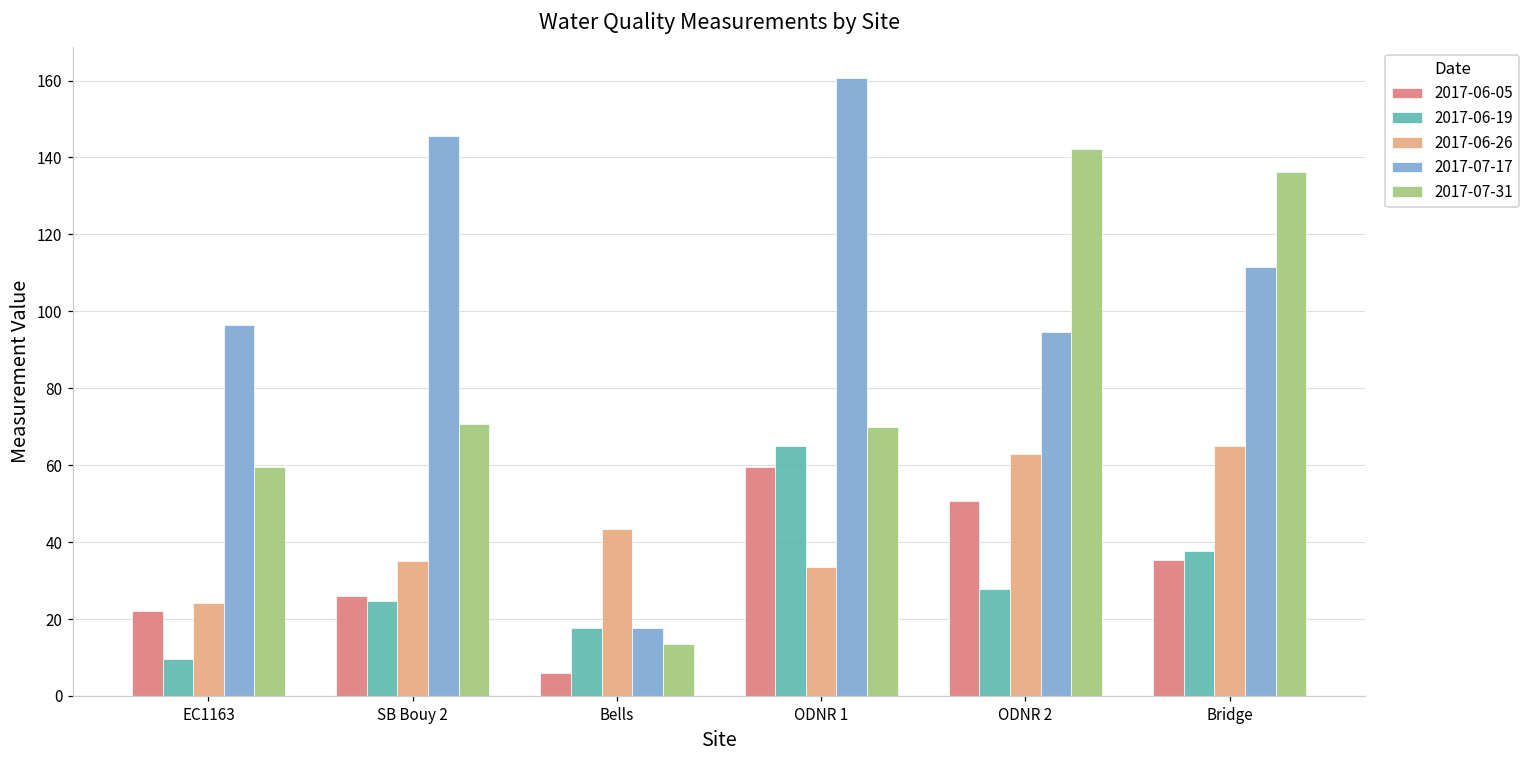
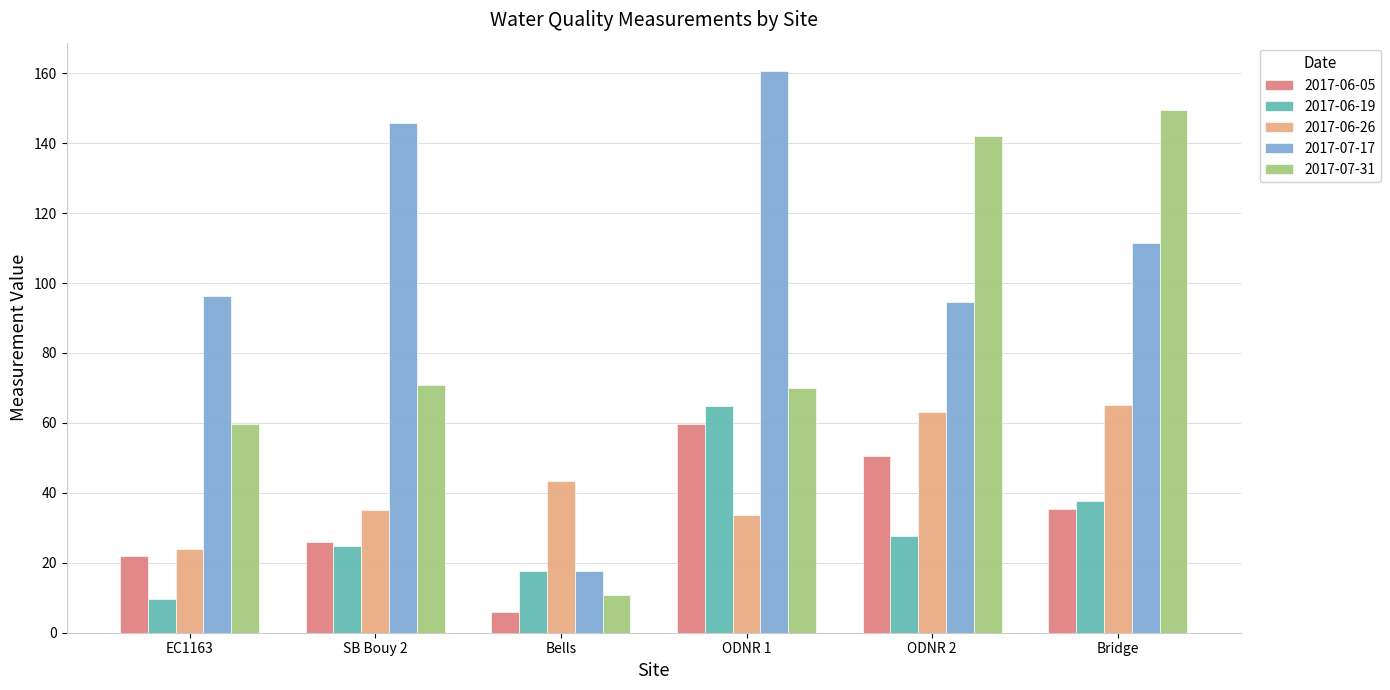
2017-07-31, Bells: 13 -> 11
2017-07-31, Bridge: 136 -> 150
